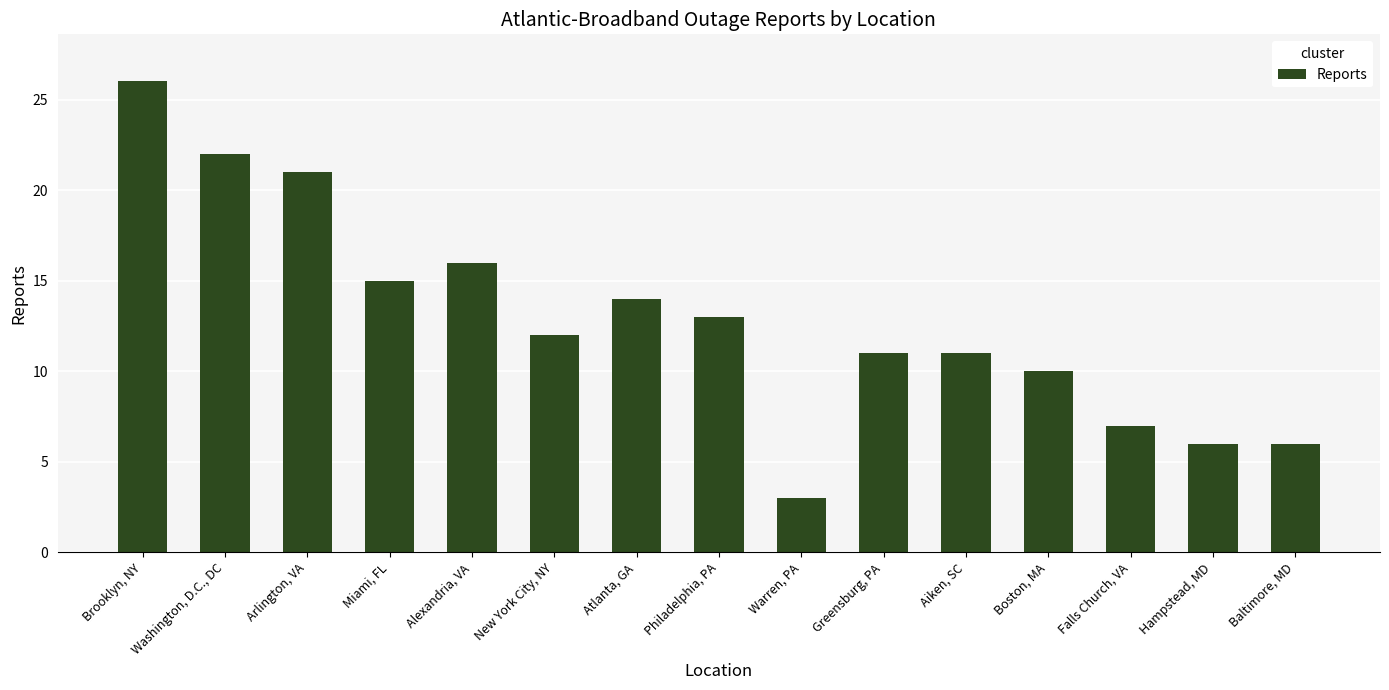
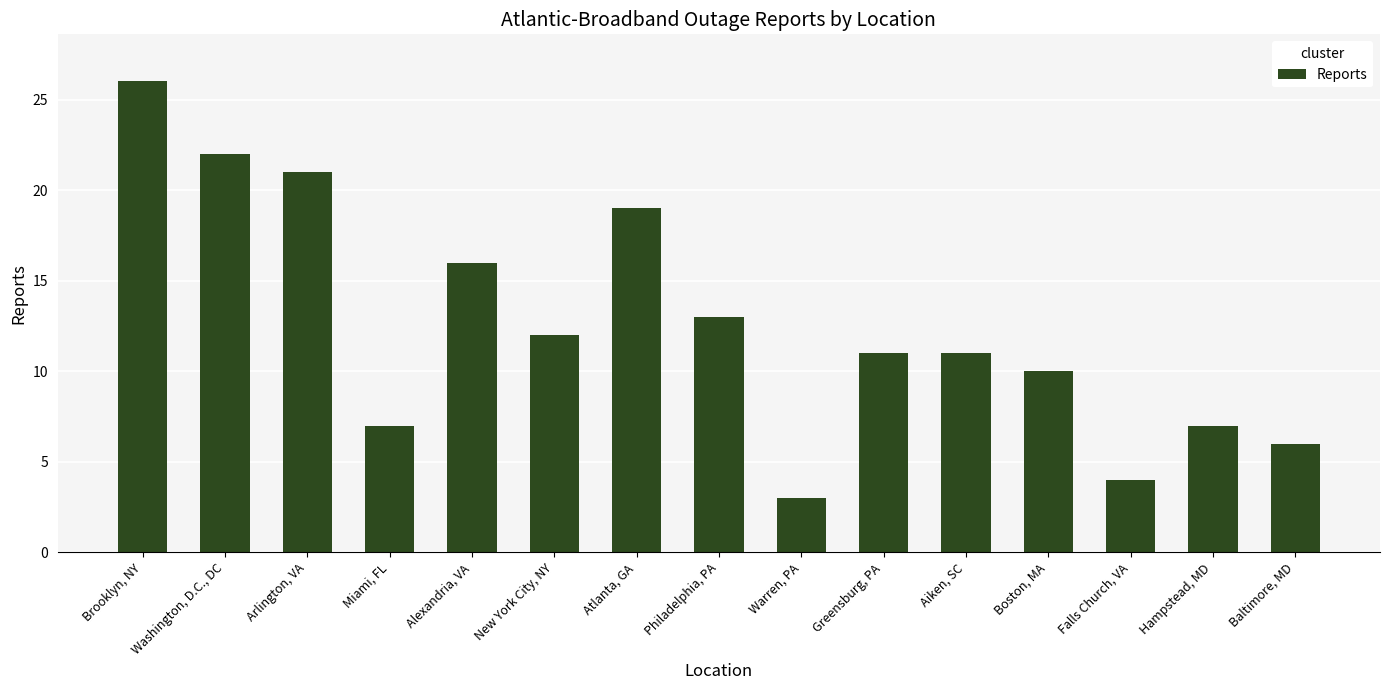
Miami, FL: 15 -> 7
Atlanta, GA: 14 -> 19
Falls Church, VA: 7 -> 4
Hampstead, MD: 6 -> 7
